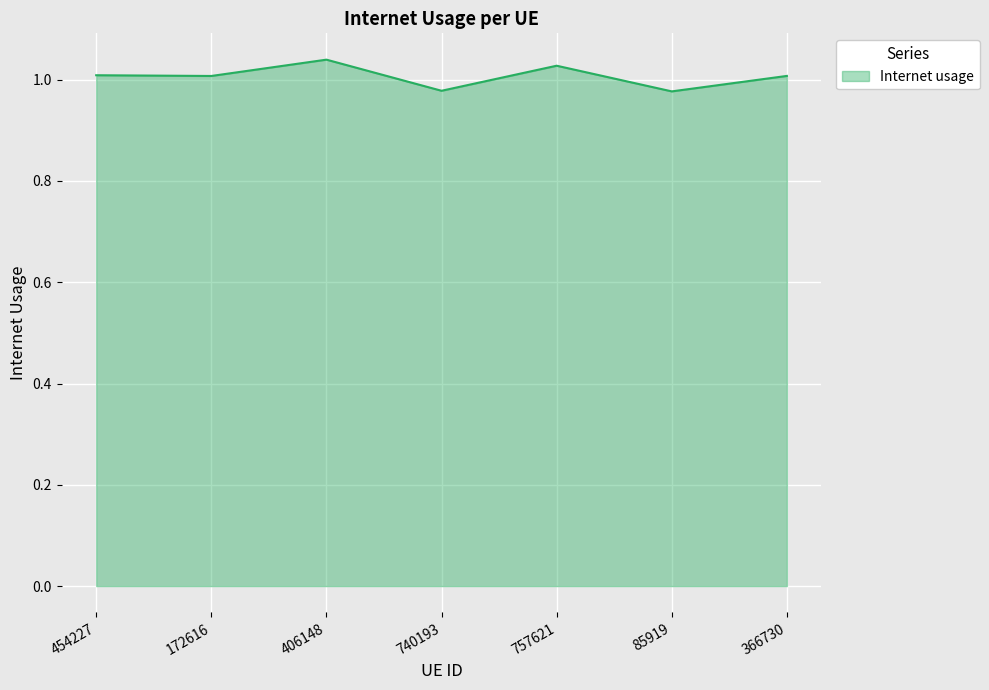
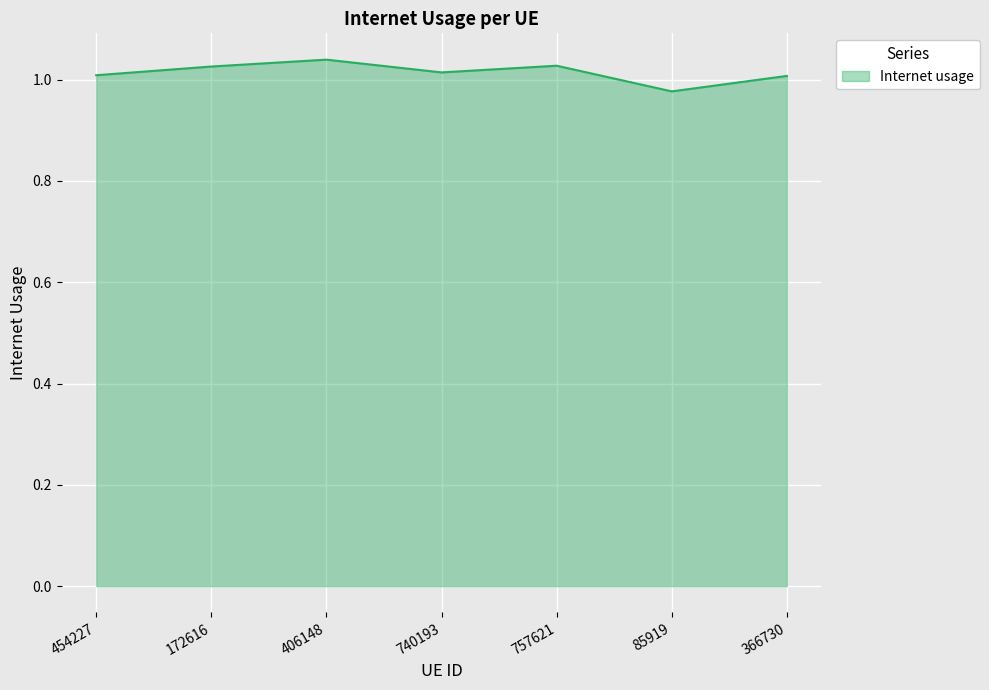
172616: 1.01 -> 1.03
740193: 0.98 -> 1.01
